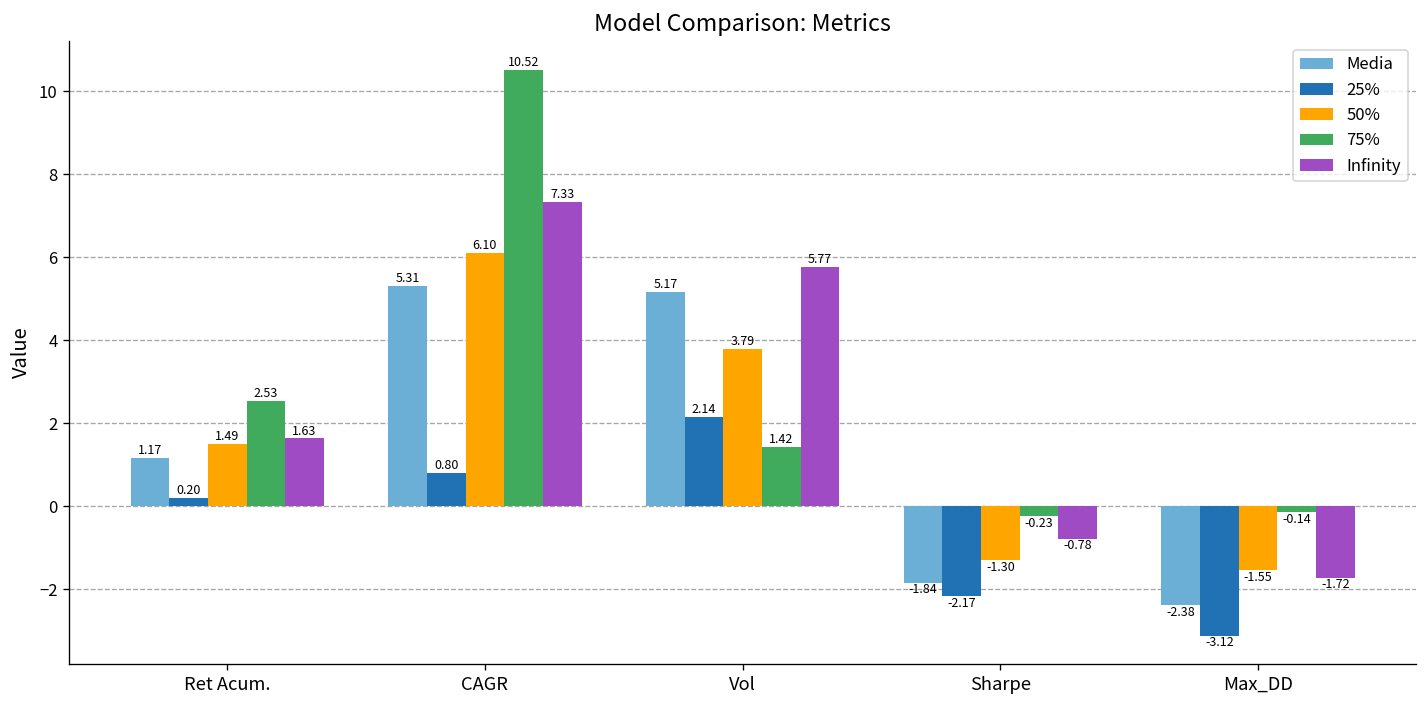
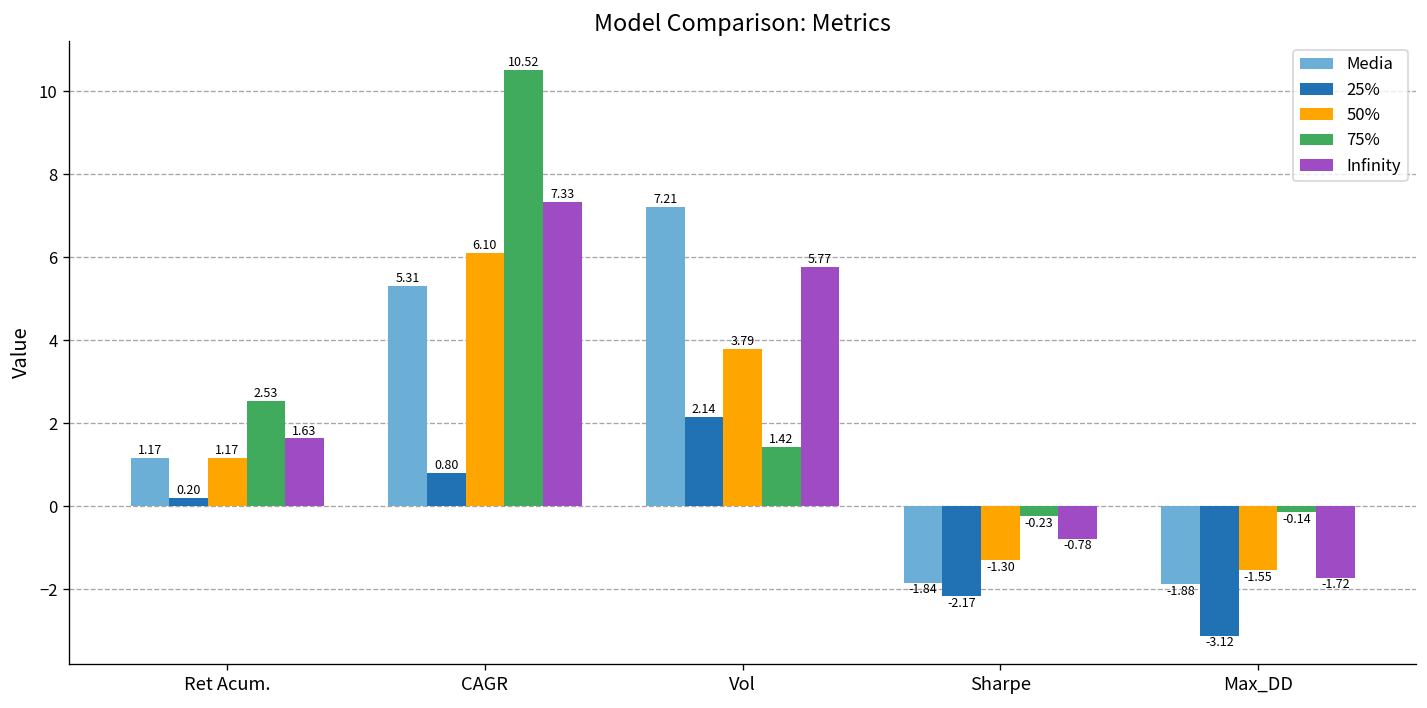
50%, Ret Acum.: 1.49 -> 1.17
Media, Vol: 5.17 -> 7.21
Media, Max_DD: -2.38 -> -1.88
